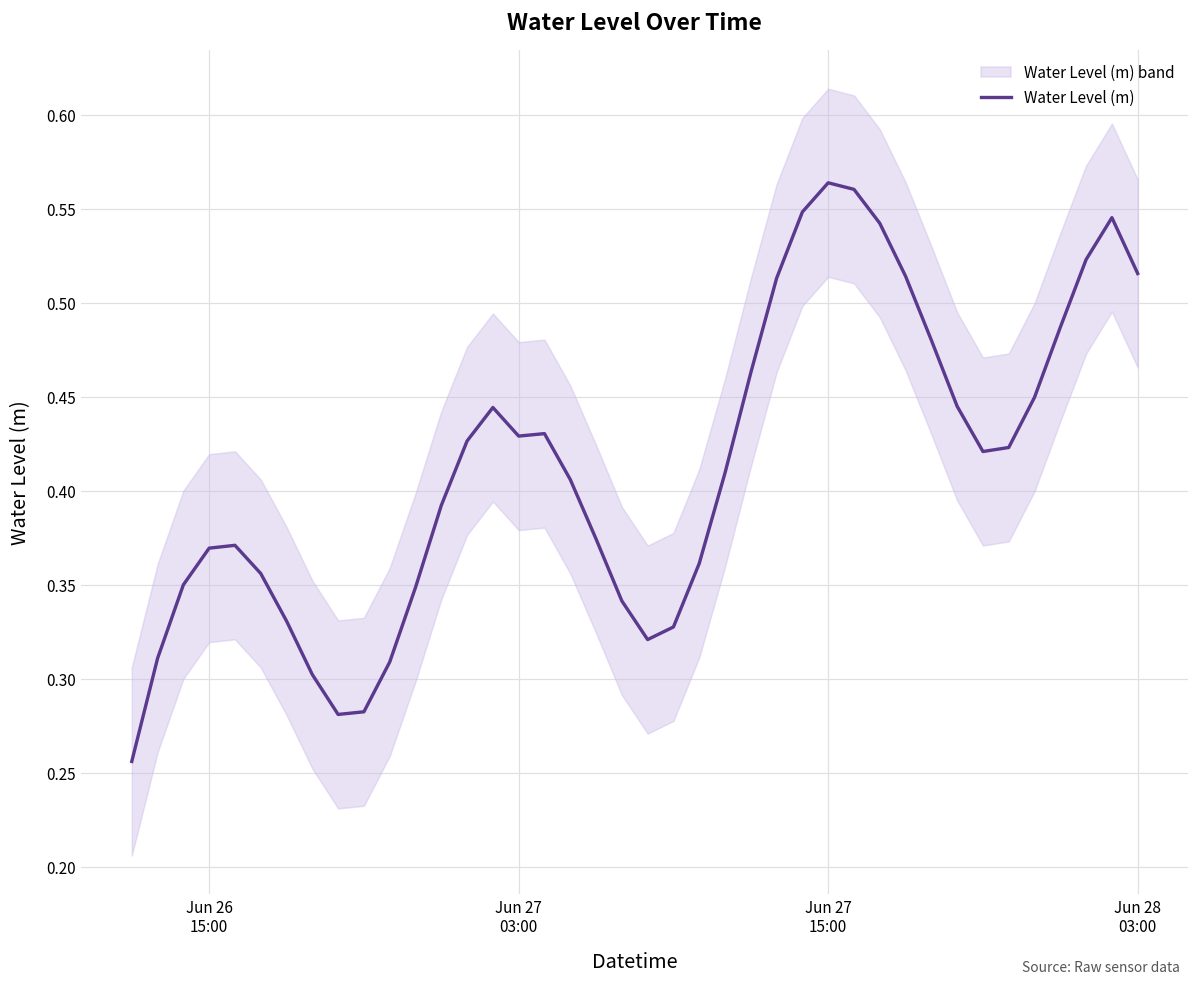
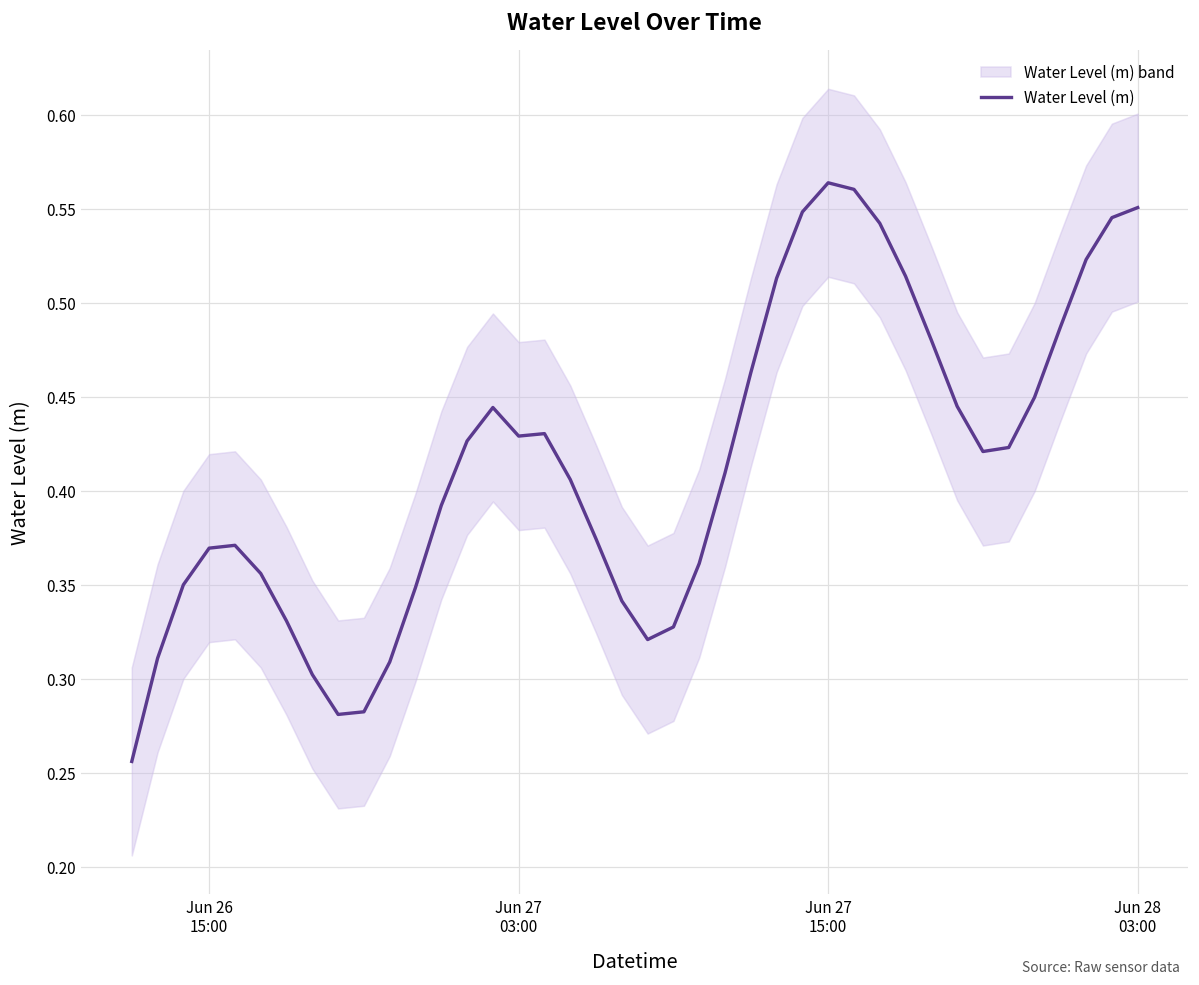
Water Level (m), Jun 28 03:00: 0.516 -> 0.551
